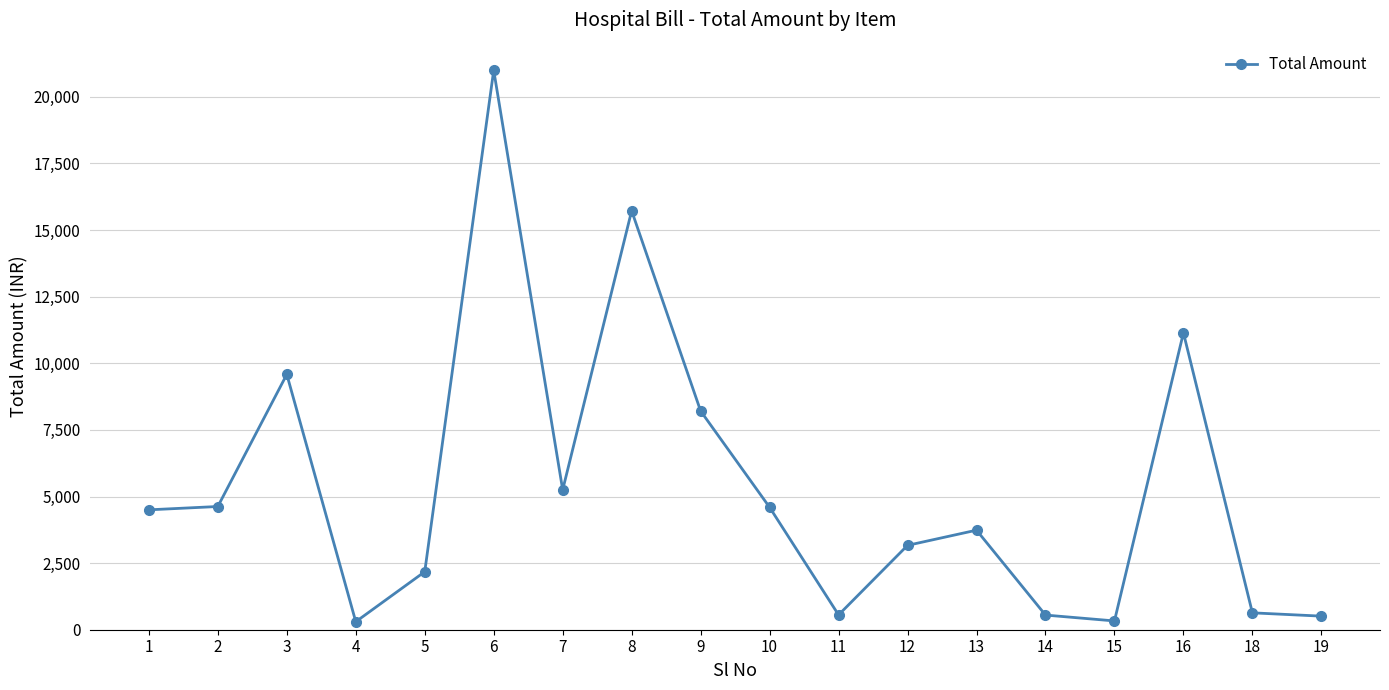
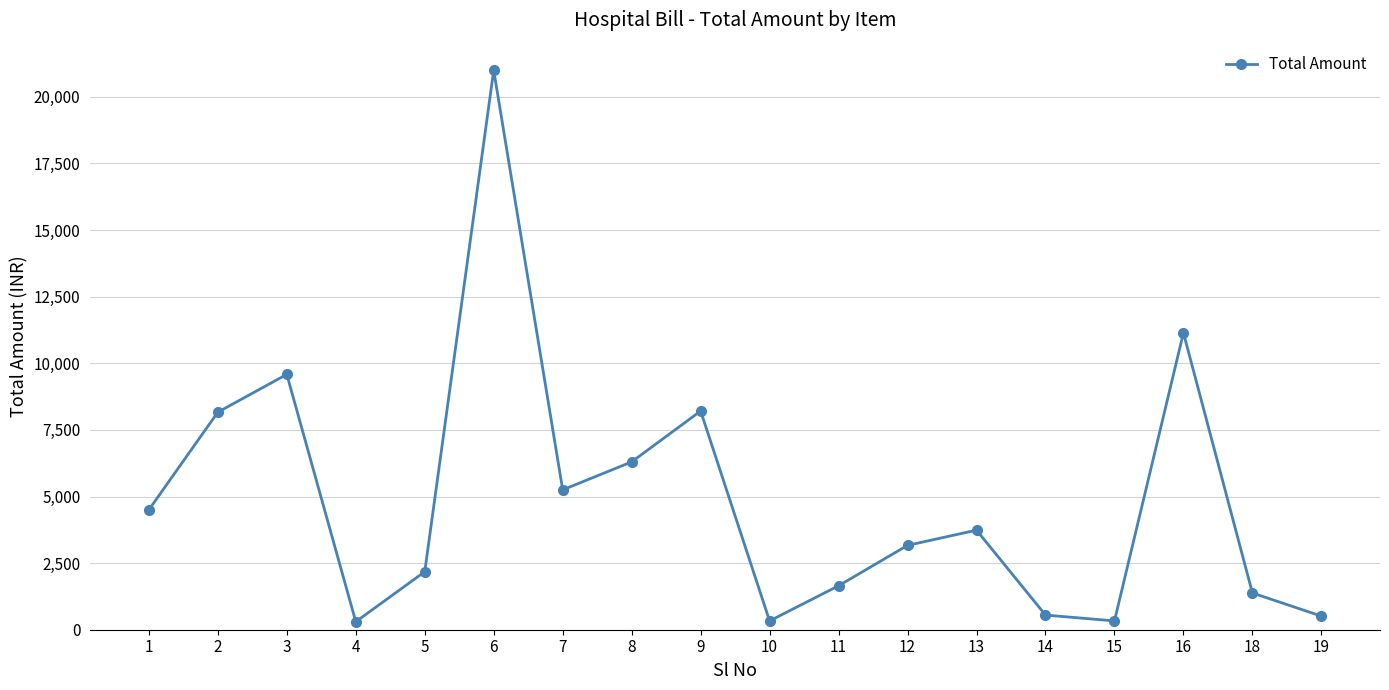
2: 4,600 -> 8,200
8: 15,700 -> 6,300
10: 4,600 -> 300
11: 600 -> 1,700
18: 600 -> 1,400
